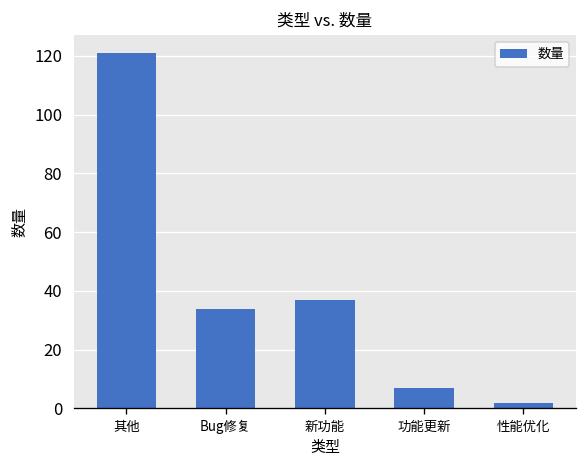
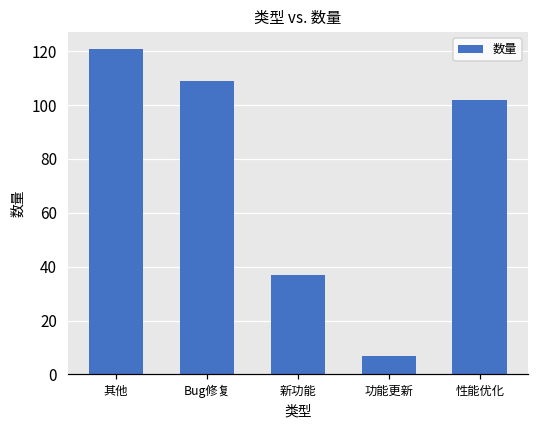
Bug修复: 34 -> 109
性能优化: 2 -> 102
